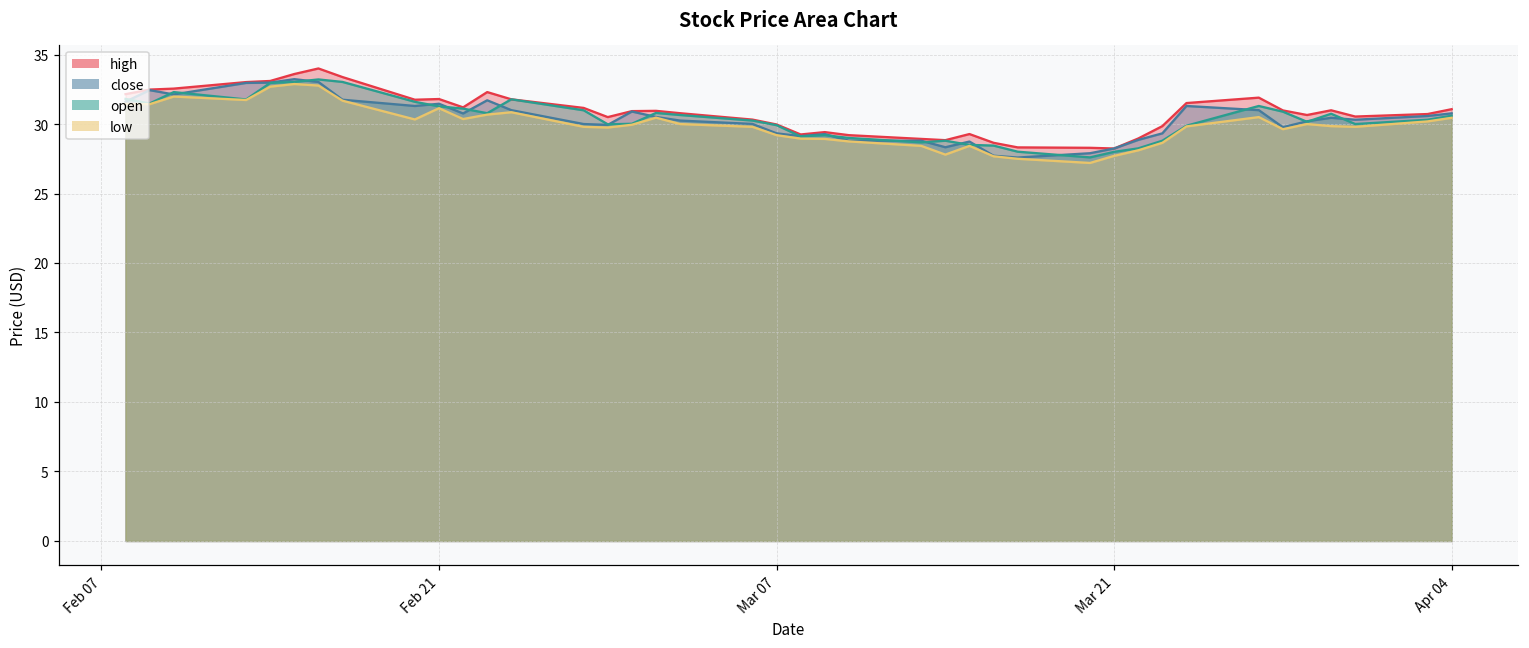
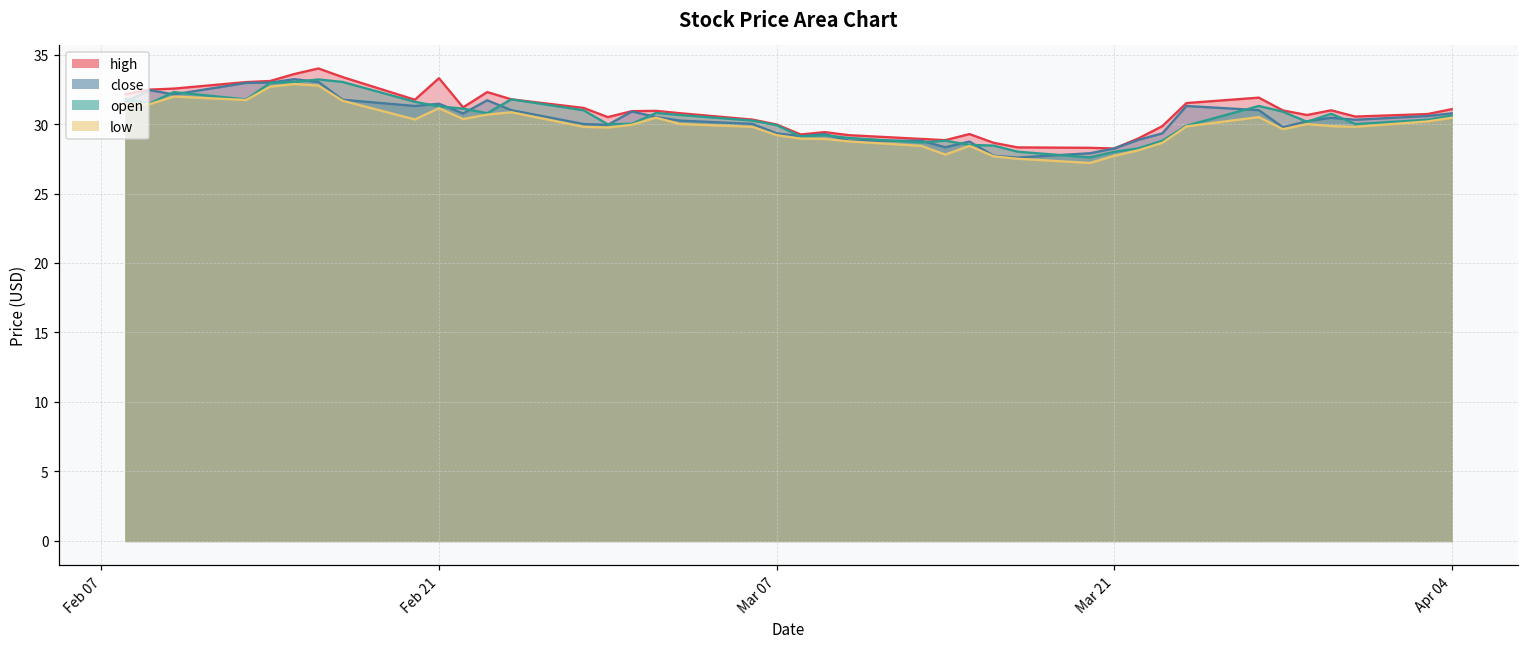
high, Feb 21: 31.8 -> 33.3
